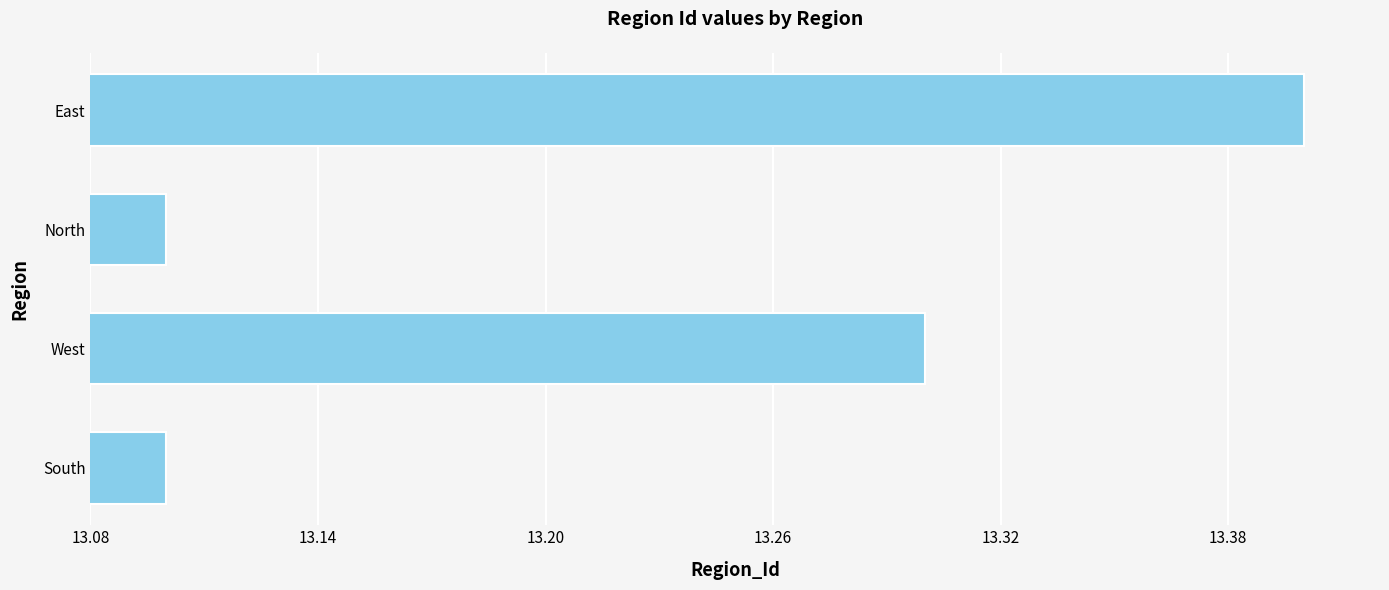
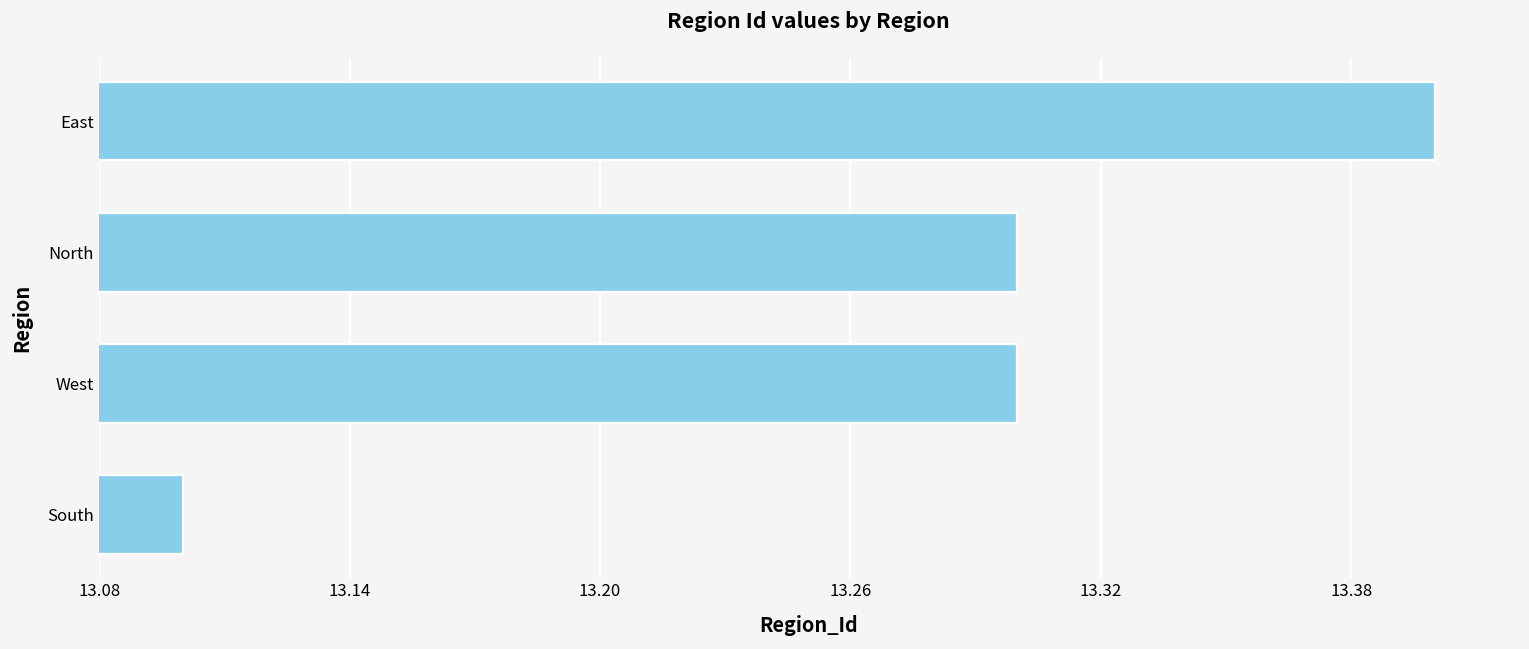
North: 13.1 -> 13.3
